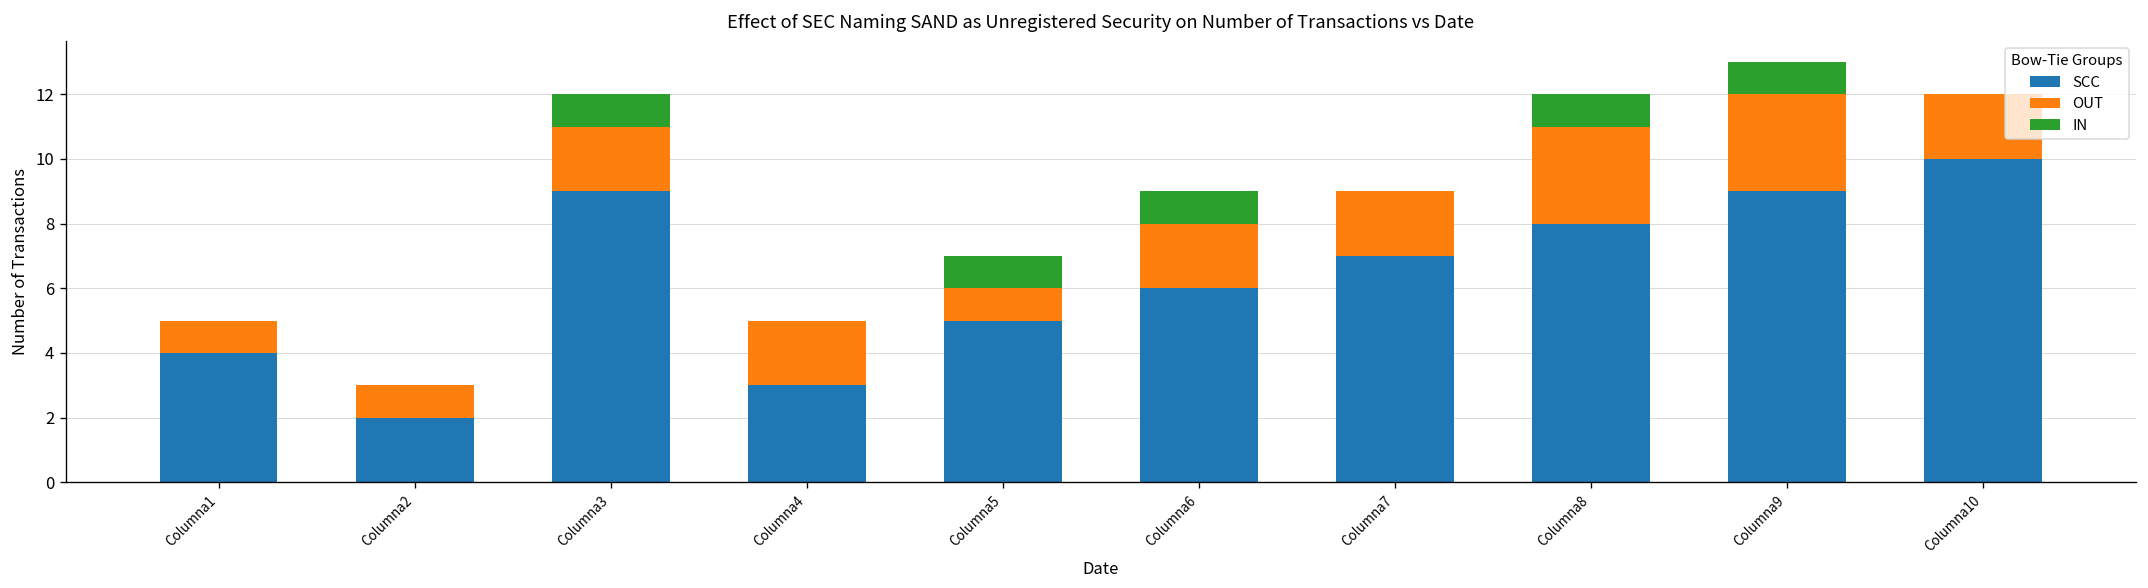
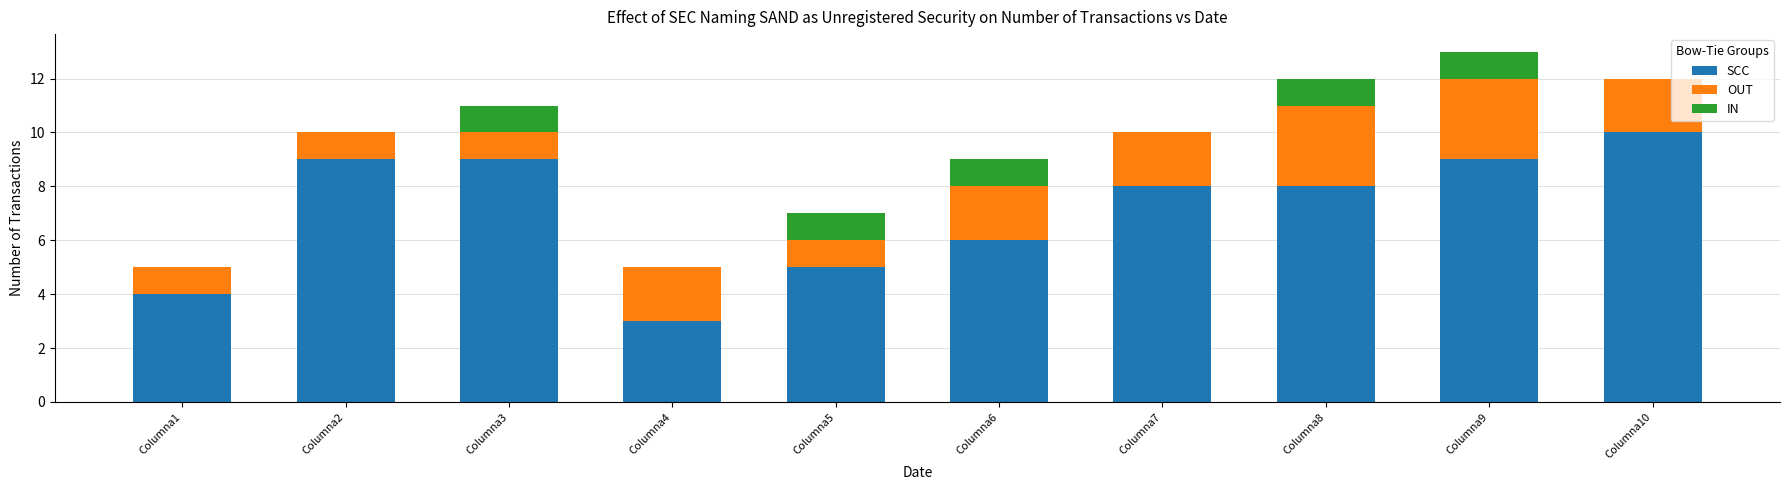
SCC, Columna2: 2 -> 9
OUT, Columna3: 2 -> 1
SCC, Columna7: 7 -> 8
